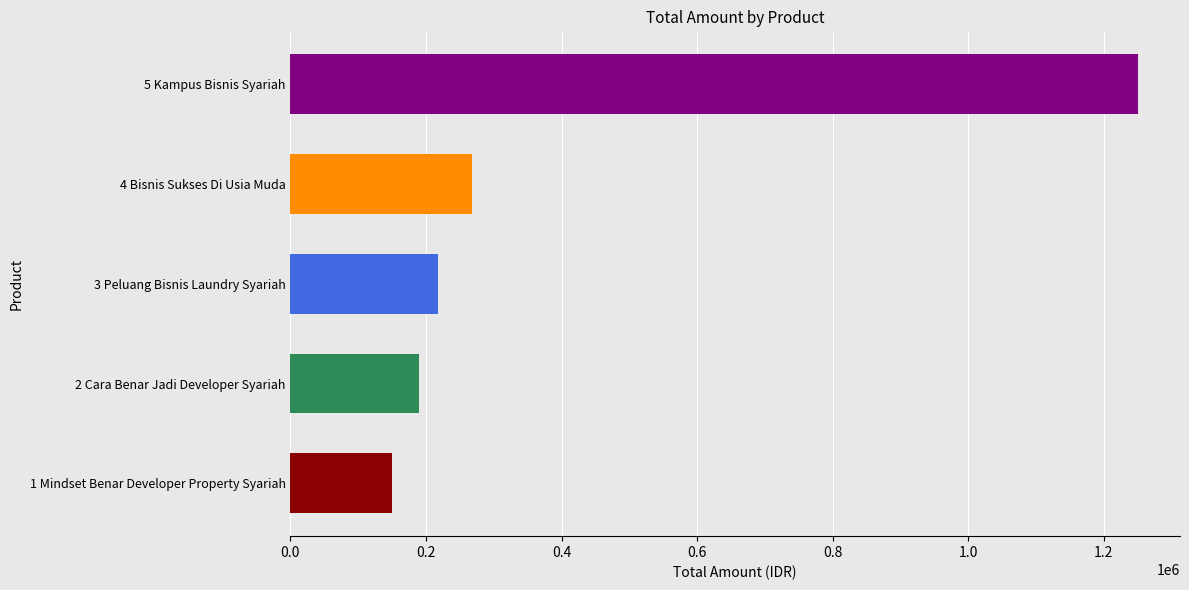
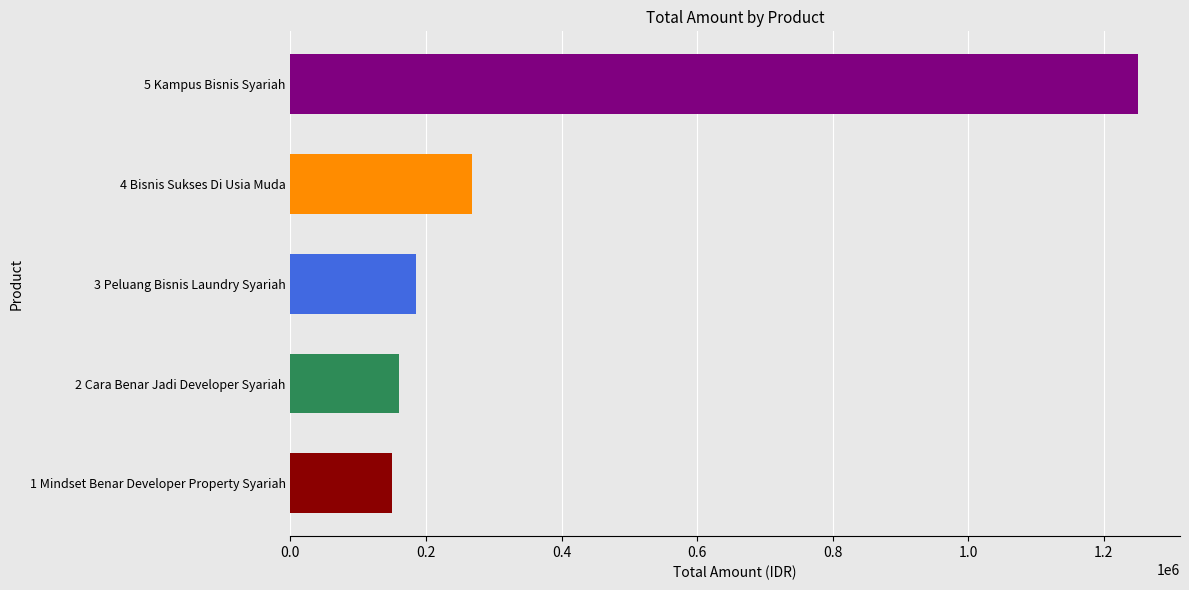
3 Peluang Bisnis Laundry Syariah: 220000 -> 190000
2 Cara Benar Jadi Developer Syariah: 190000 -> 160000
